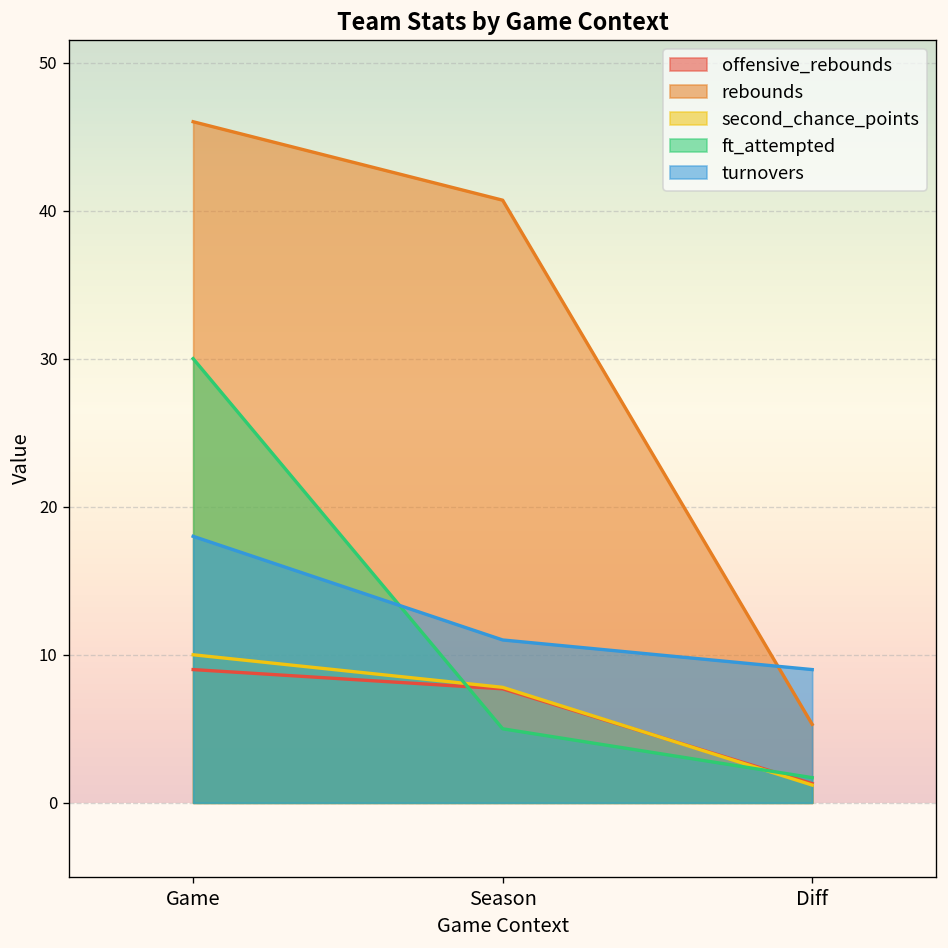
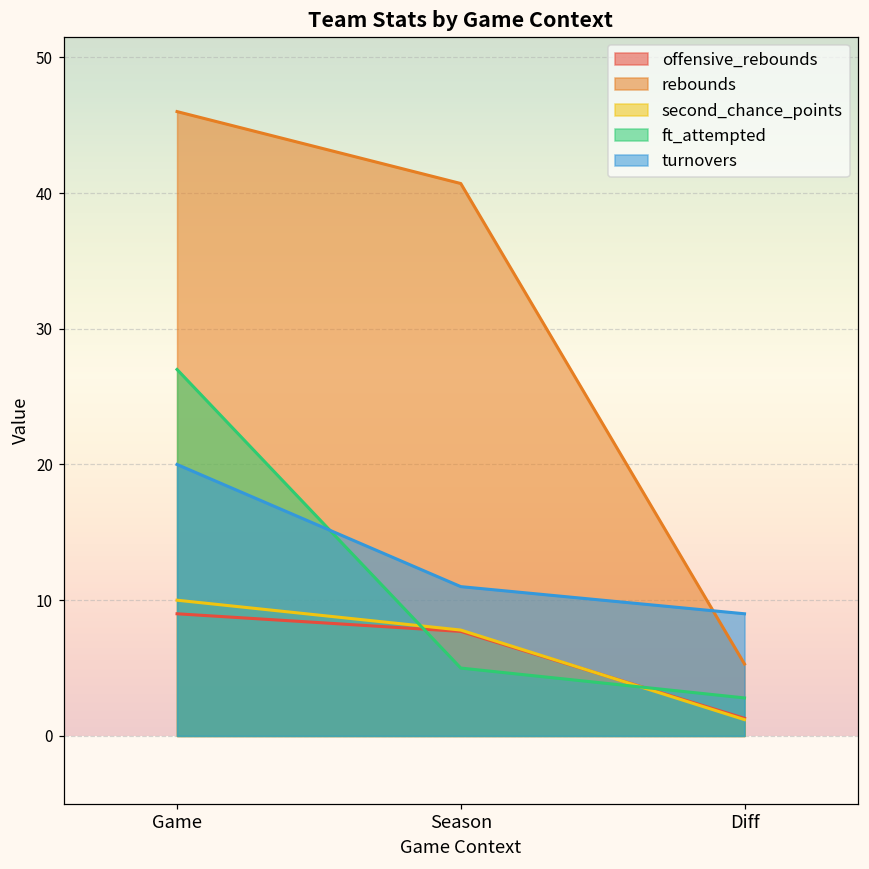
ft_attempted, Game: 30 -> 27
turnovers, Game: 18 -> 20
ft_attempted, Diff: 1.7 -> 2.8
